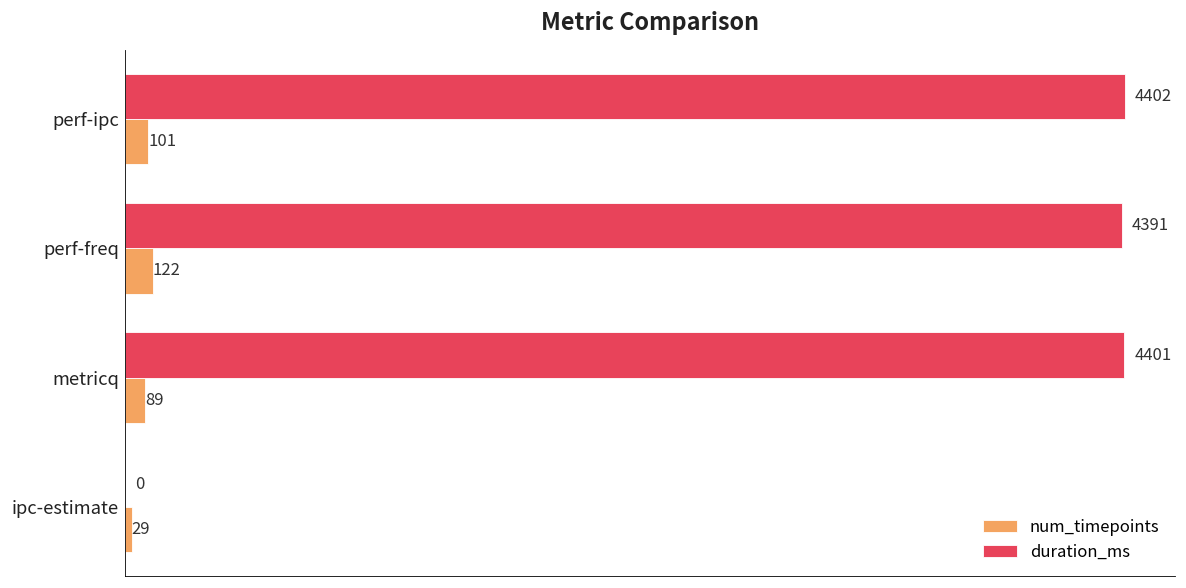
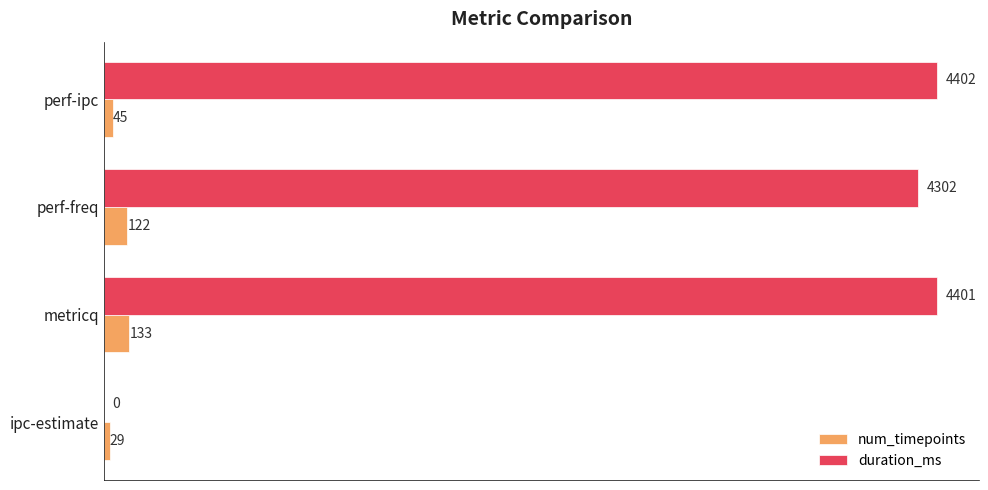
num_timepoints, perf-ipc: 101 -> 45
duration_ms, perf-freq: 4391 -> 4302
num_timepoints, metricq: 89 -> 133
